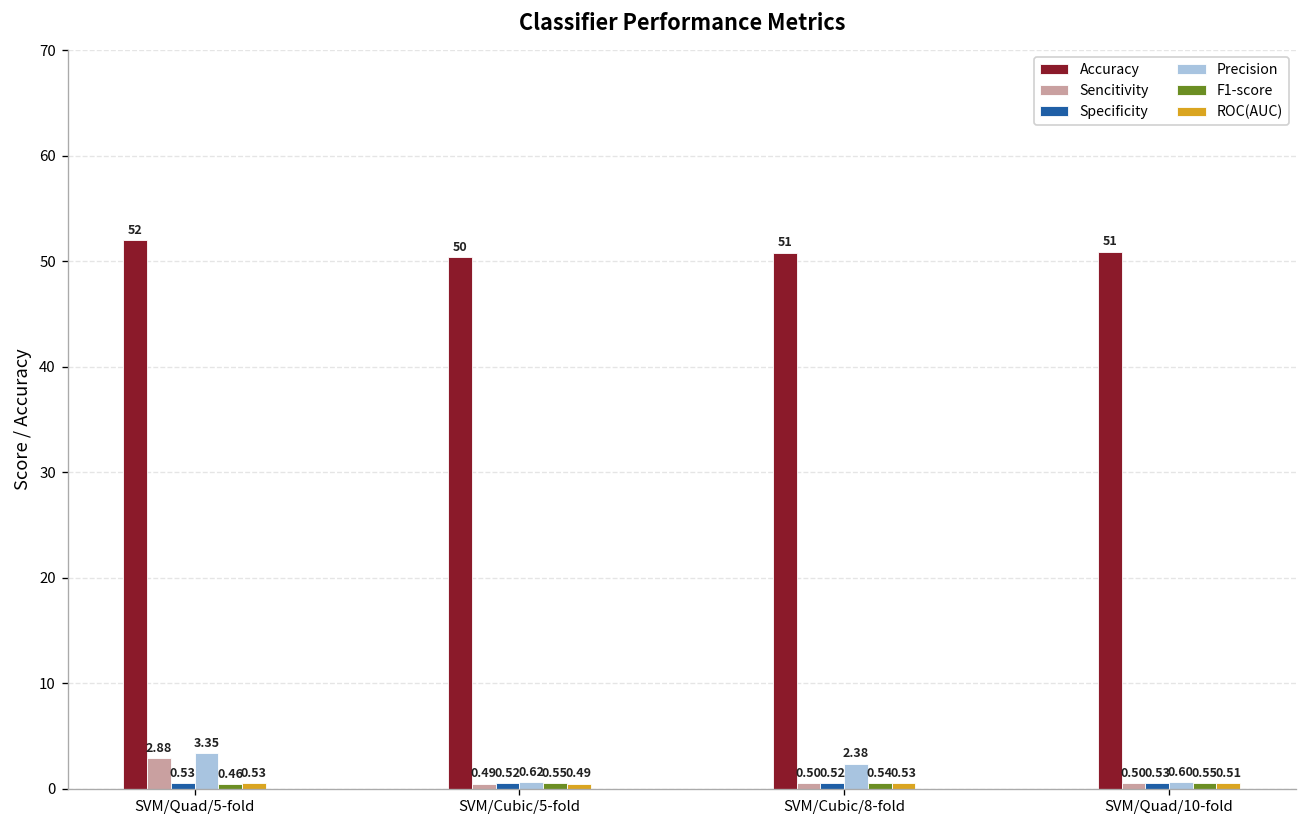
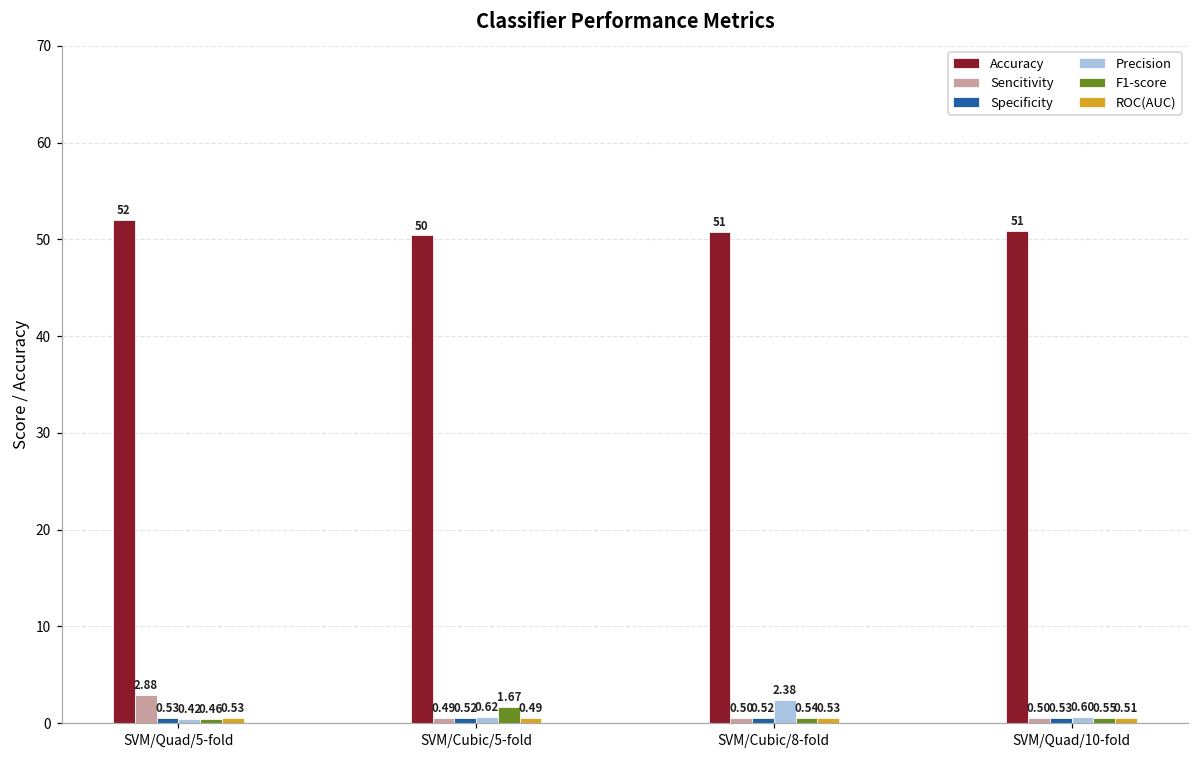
Precision, SVM/Quad/5-fold: 3.35 -> 0.42
F1-score, SVM/Cubic/5-fold: 0.55 -> 1.67
